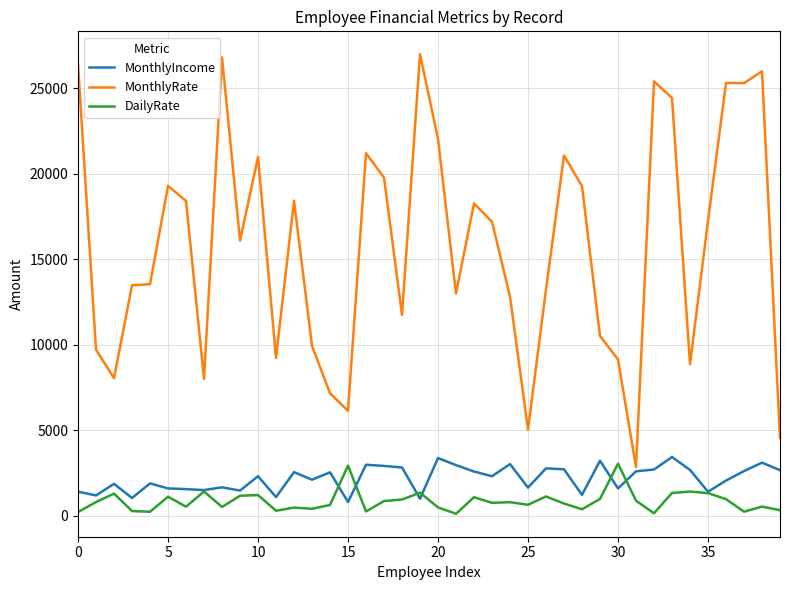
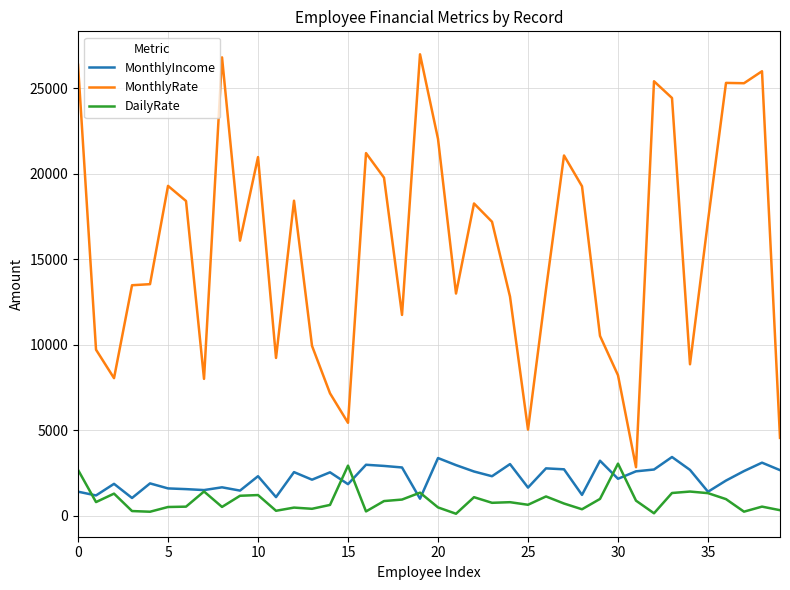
DailyRate, 0: 200 -> 2700
DailyRate, 5: 1100 -> 500
MonthlyIncome, 15: 800 -> 1900
MonthlyRate, 15: 6100 -> 5400
MonthlyIncome, 30: 1600 -> 2200
MonthlyRate, 30: 9200 -> 8200
